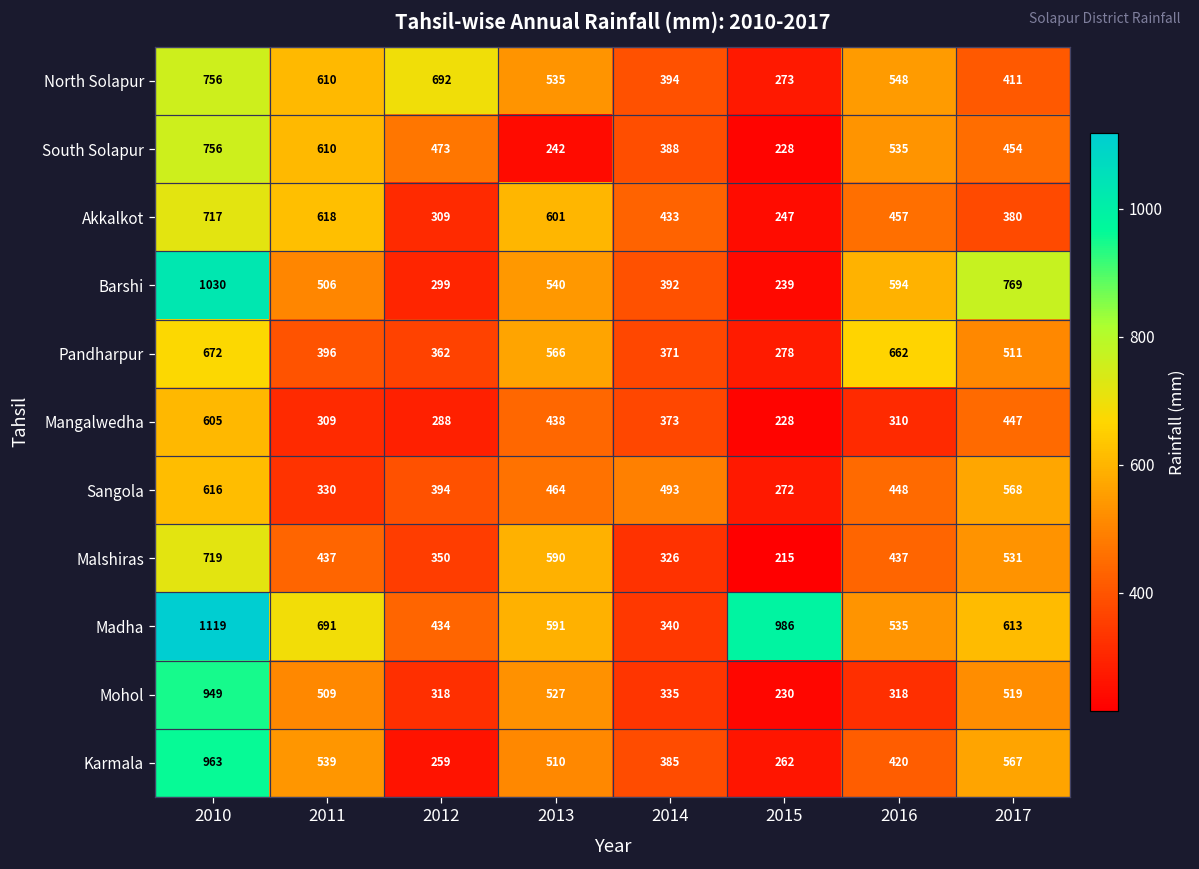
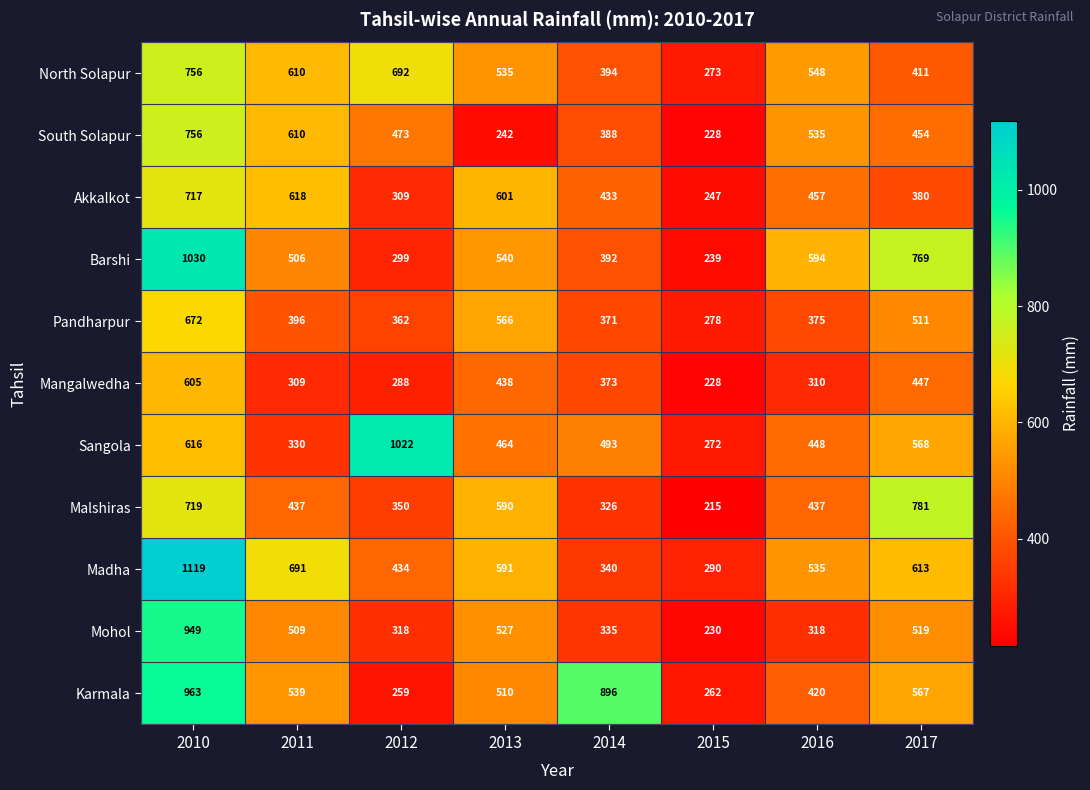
Pandharpur, 2016: 662 -> 375
Sangola, 2012: 394 -> 1022
Malshiras, 2017: 531 -> 781
Madha, 2015: 986 -> 290
Karmala, 2014: 385 -> 896
